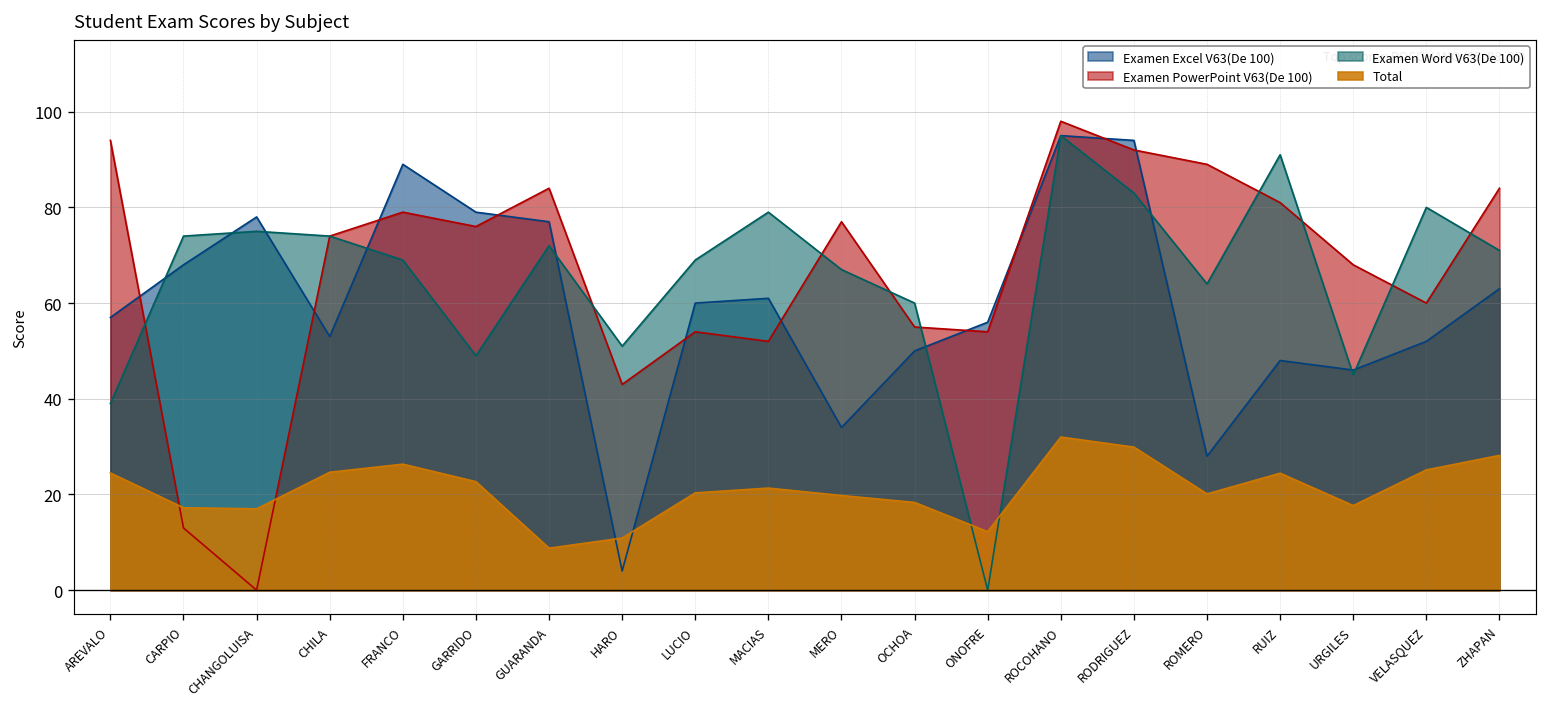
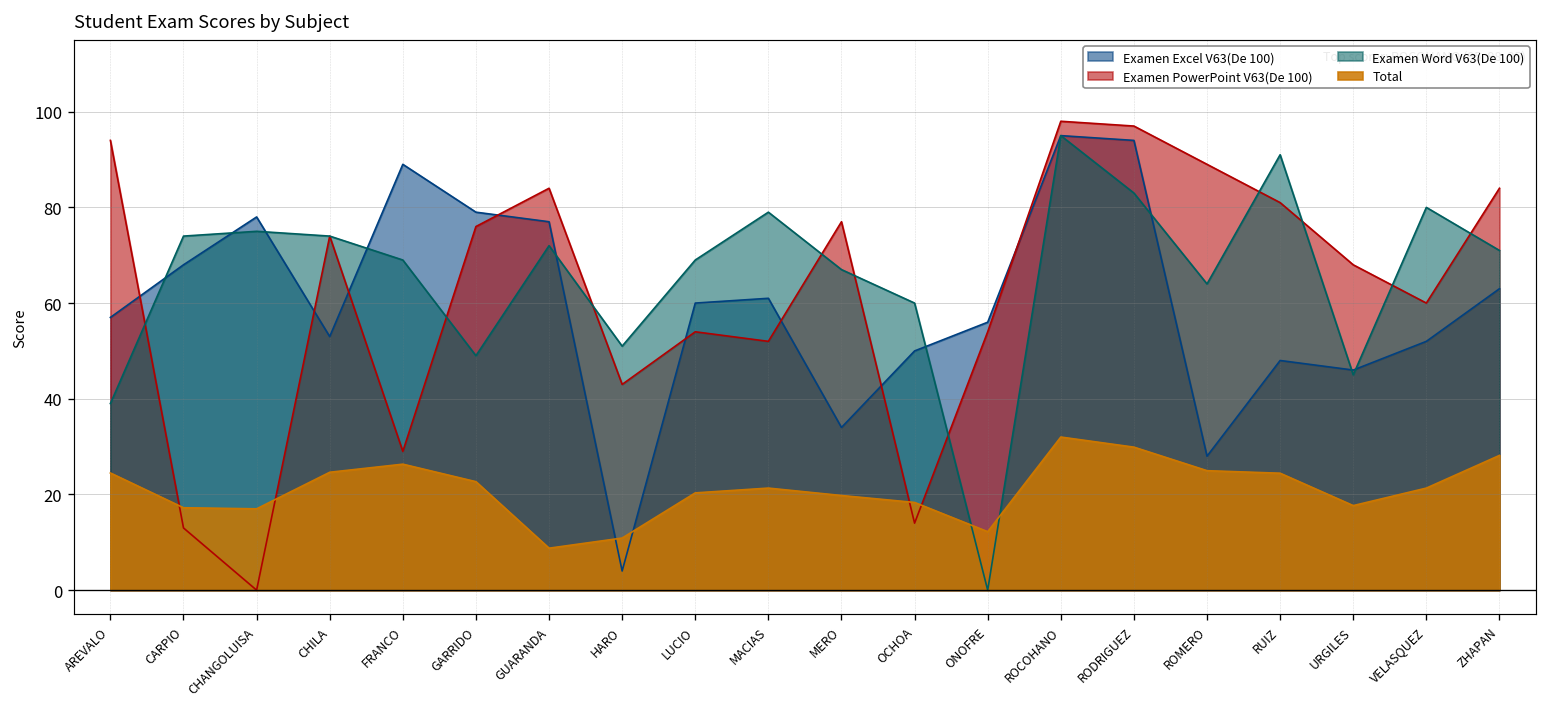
Examen PowerPoint V63(De 100), FRANCO: 79 -> 29
Examen PowerPoint V63(De 100), OCHOA: 55 -> 14
Examen PowerPoint V63(De 100), RODRIGUEZ: 92 -> 97
Total, ROMERO: 20 -> 25
Total, VELASQUEZ: 25 -> 21
